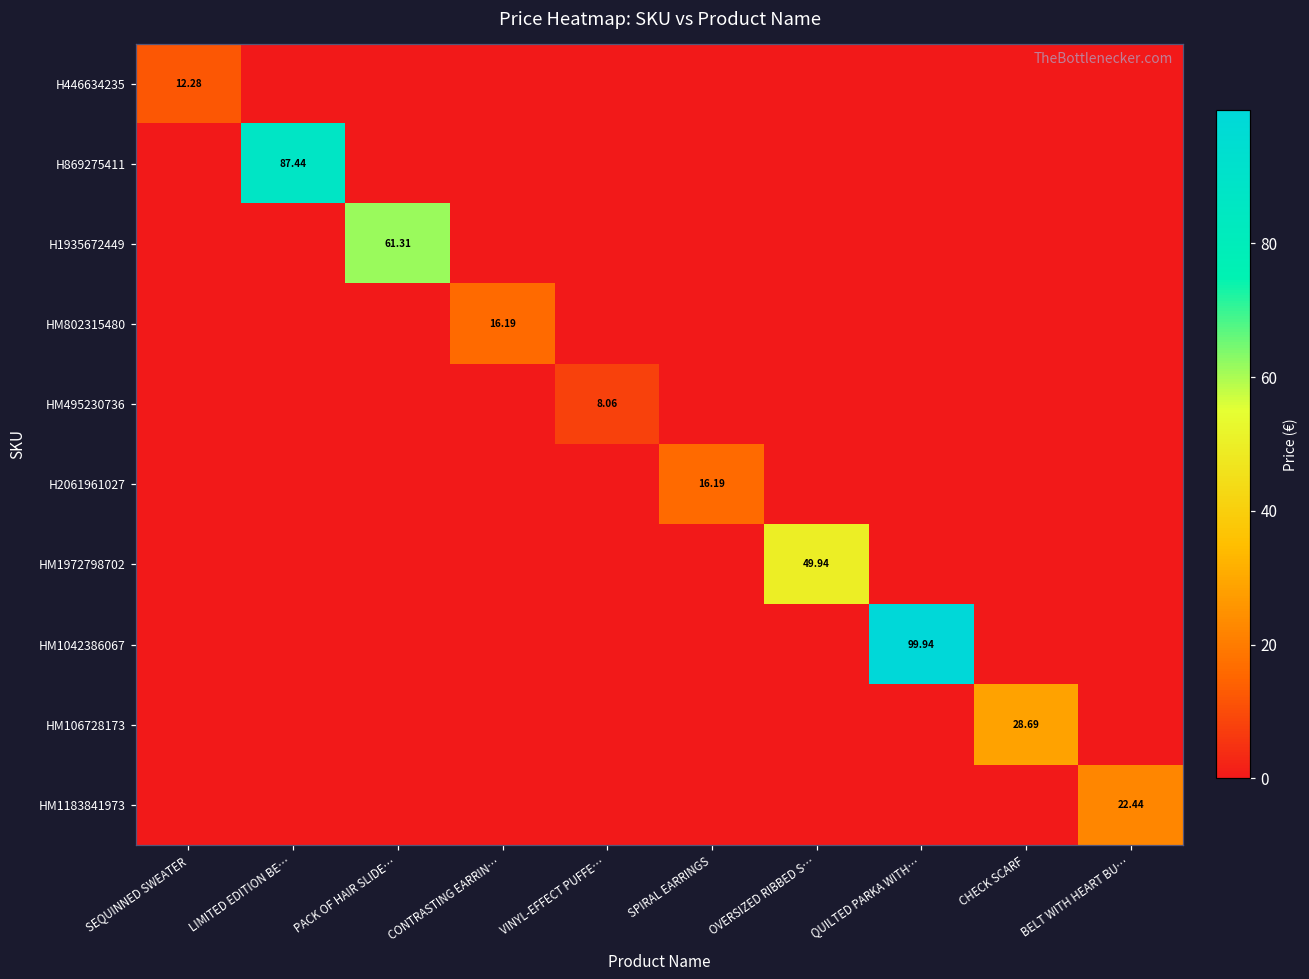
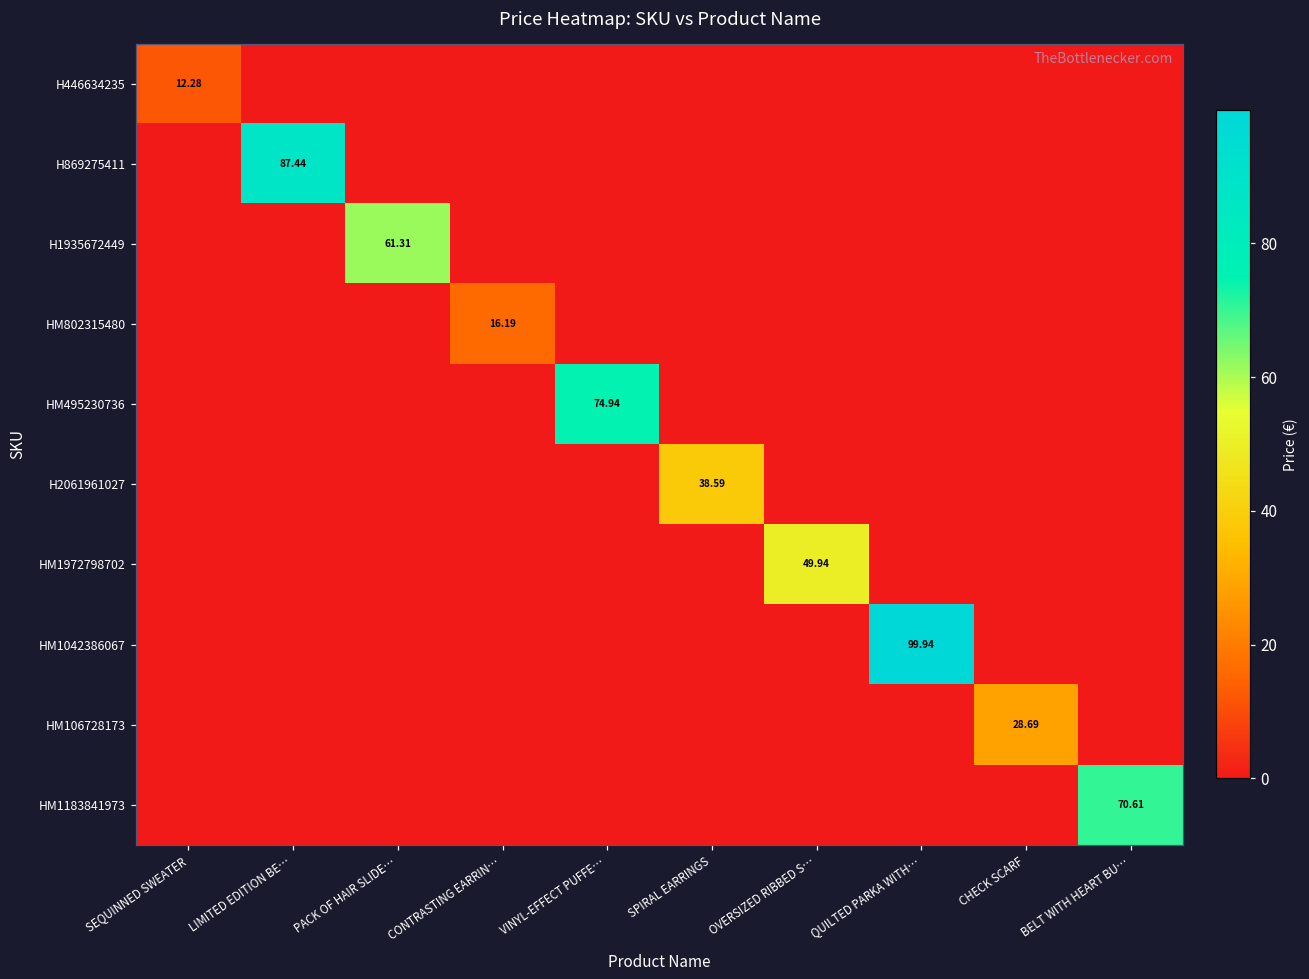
HM495230736, VINYL-EFFECT PUFFE…: 8.06 -> 74.94
H2061961027, SPIRAL EARRINGS: 16.19 -> 38.59
HM1183841973, BELT WITH HEART BU…: 22.44 -> 70.61
